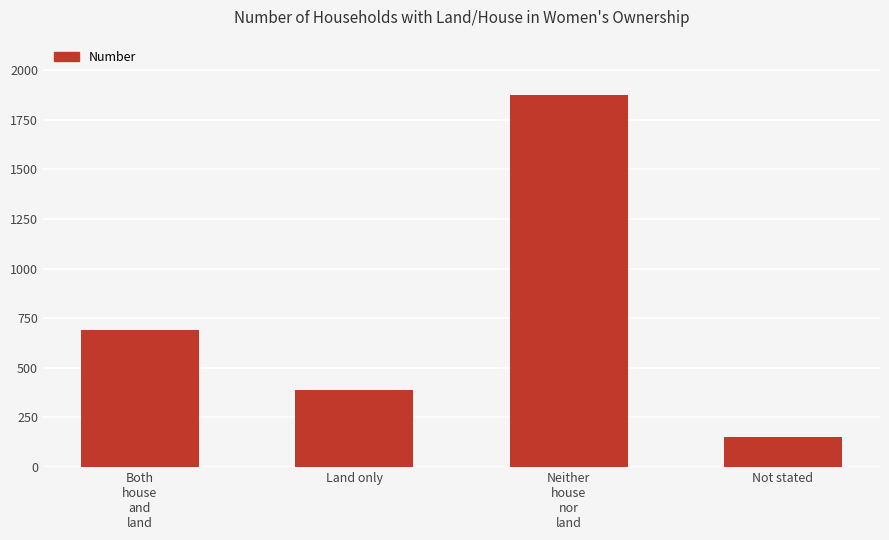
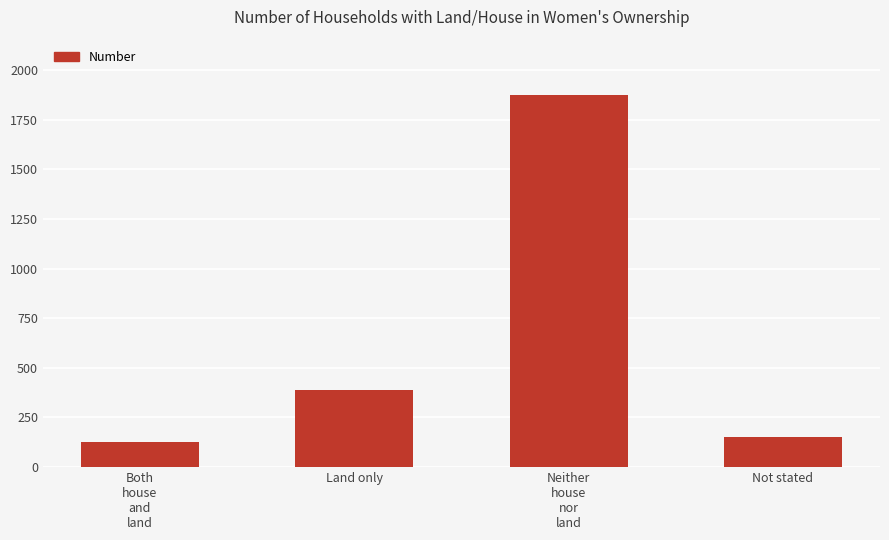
Both house and land: 690 -> 130
